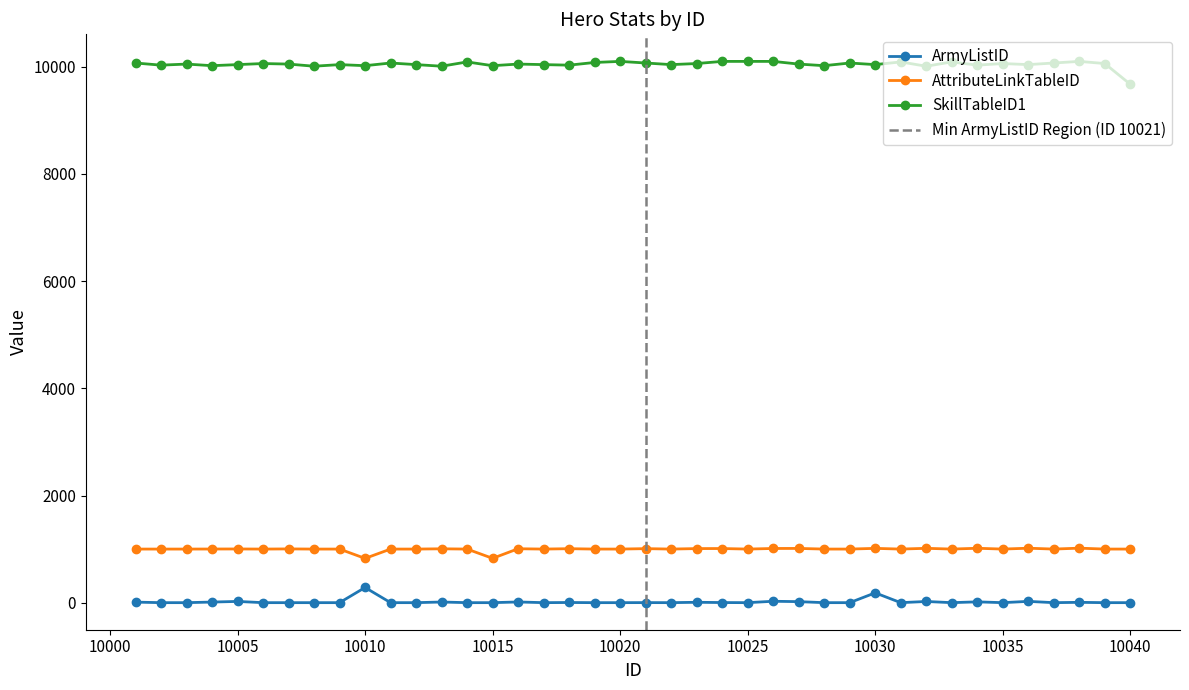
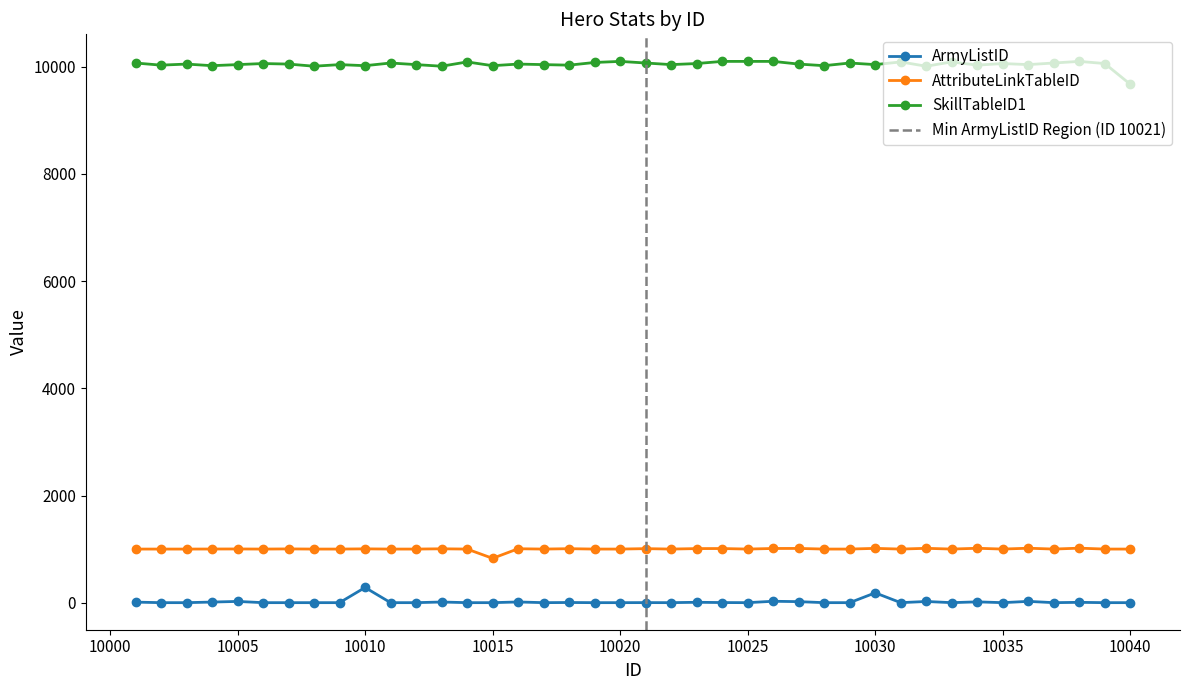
AttributeLinkTableID, 10010: 800 -> 1000
